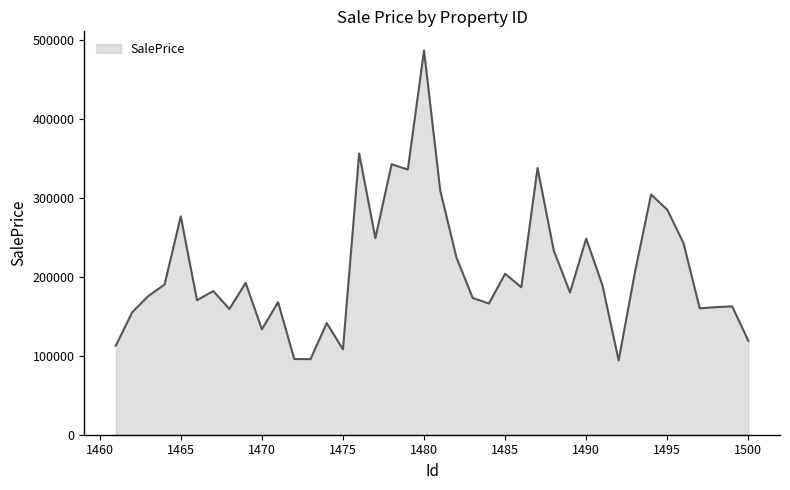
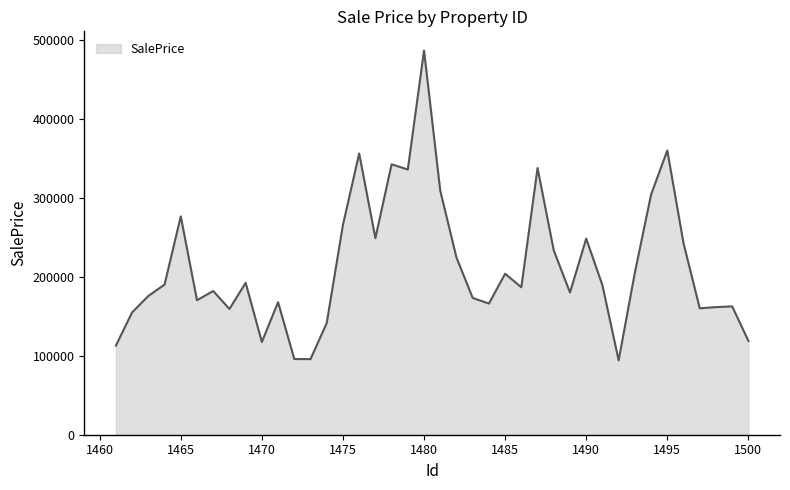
1470: 130000 -> 120000
1475: 110000 -> 270000
1495: 290000 -> 360000
